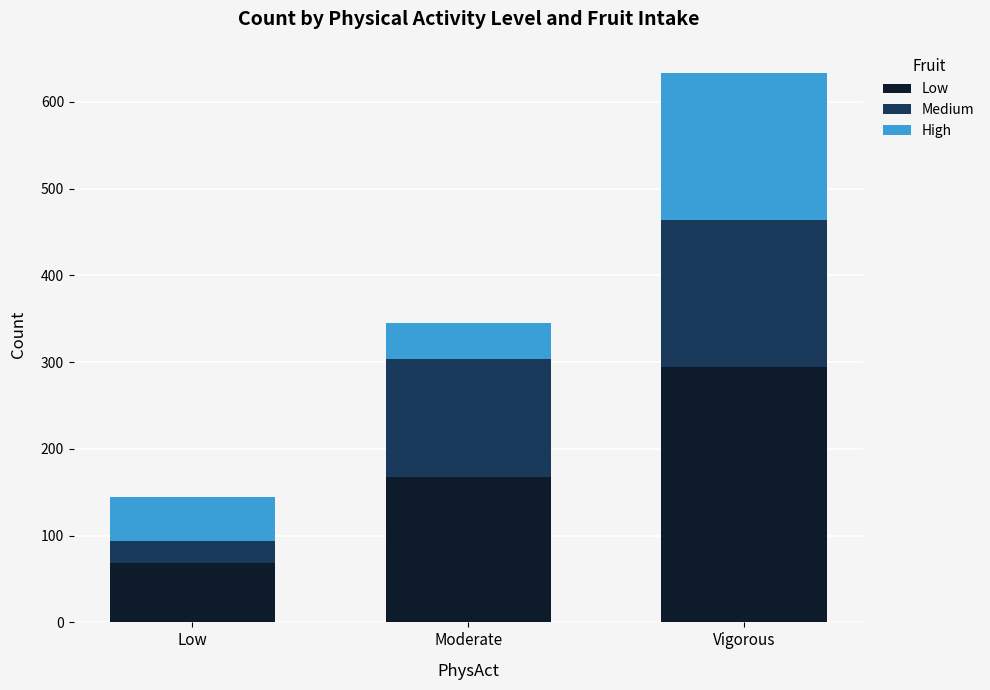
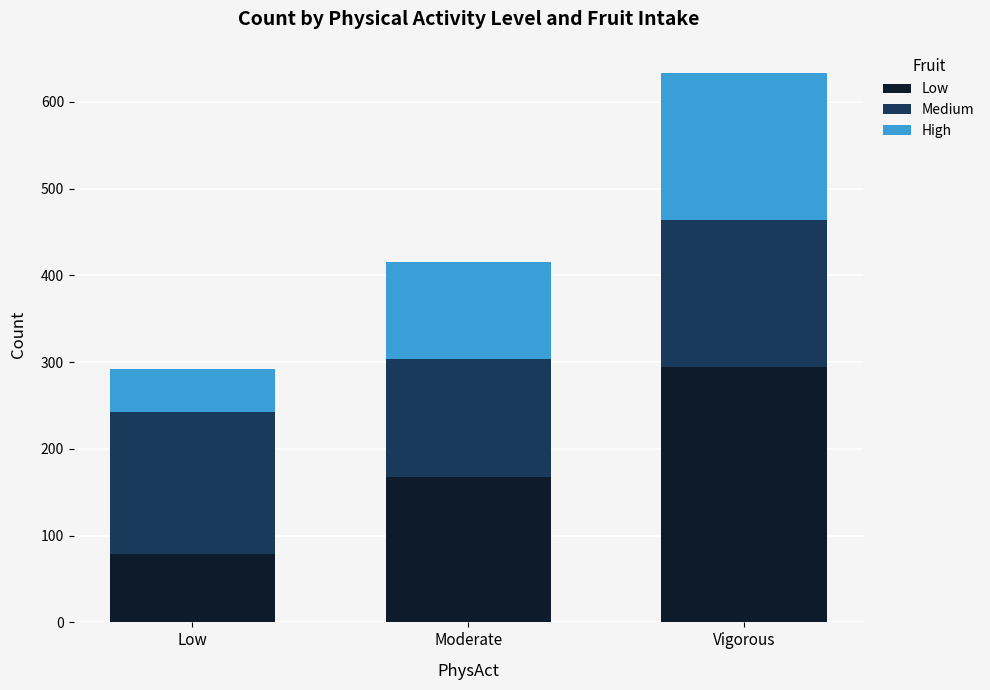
Low, Low: 70 -> 80
Medium, Low: 30 -> 160
High, Moderate: 40 -> 110
